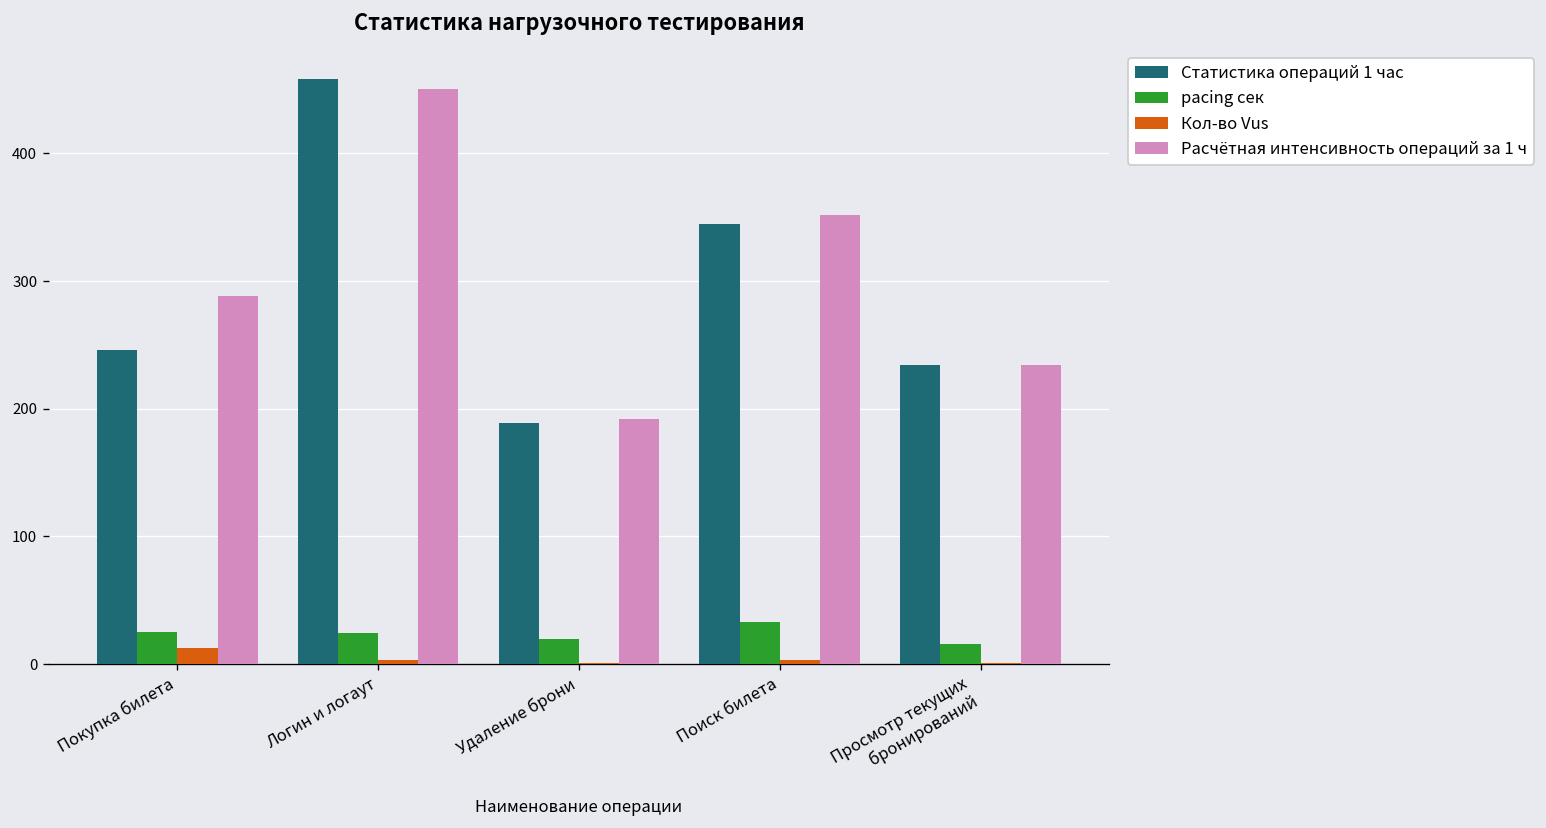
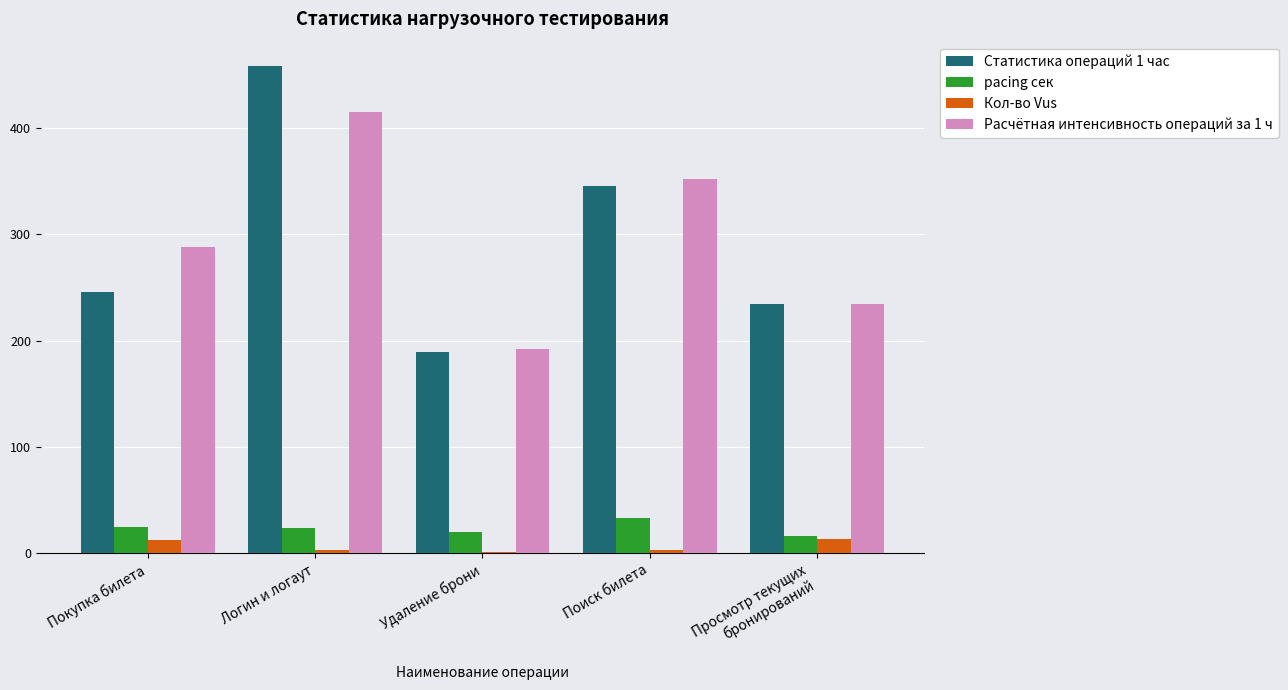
Расчётная интенсивность операций за 1 ч, Логин и логаут: 450 -> 415
Кол-во Vus, Просмотр текущих бронирований: 1 -> 14
